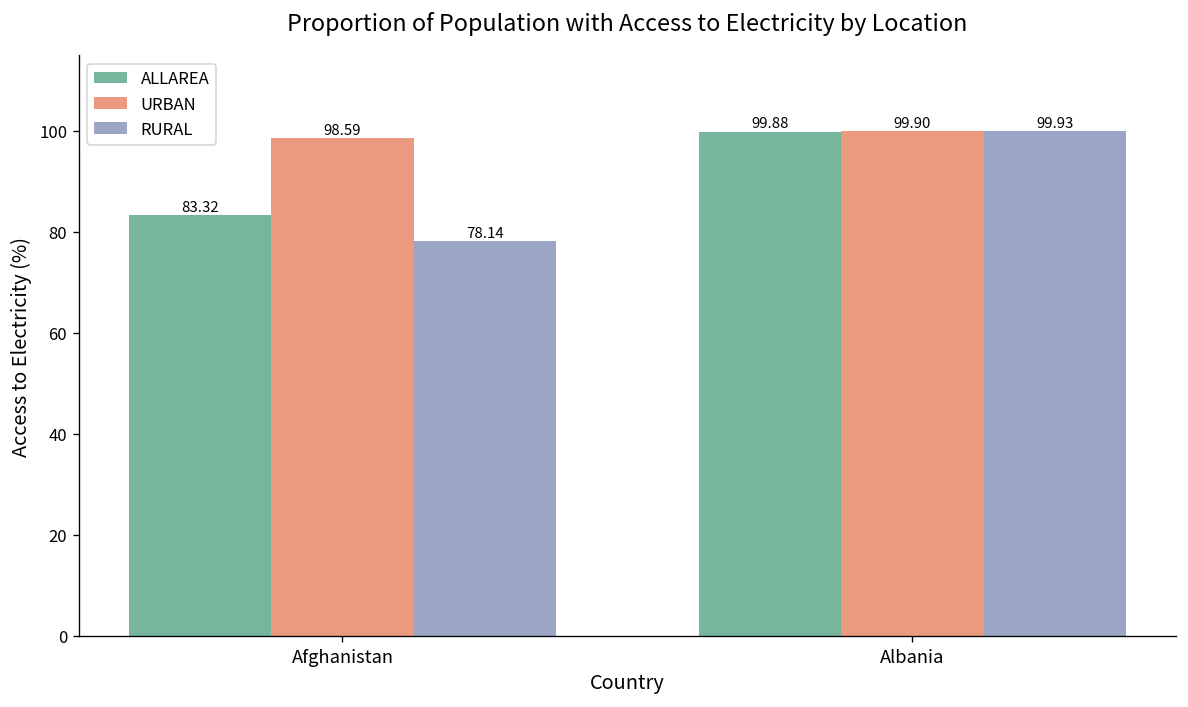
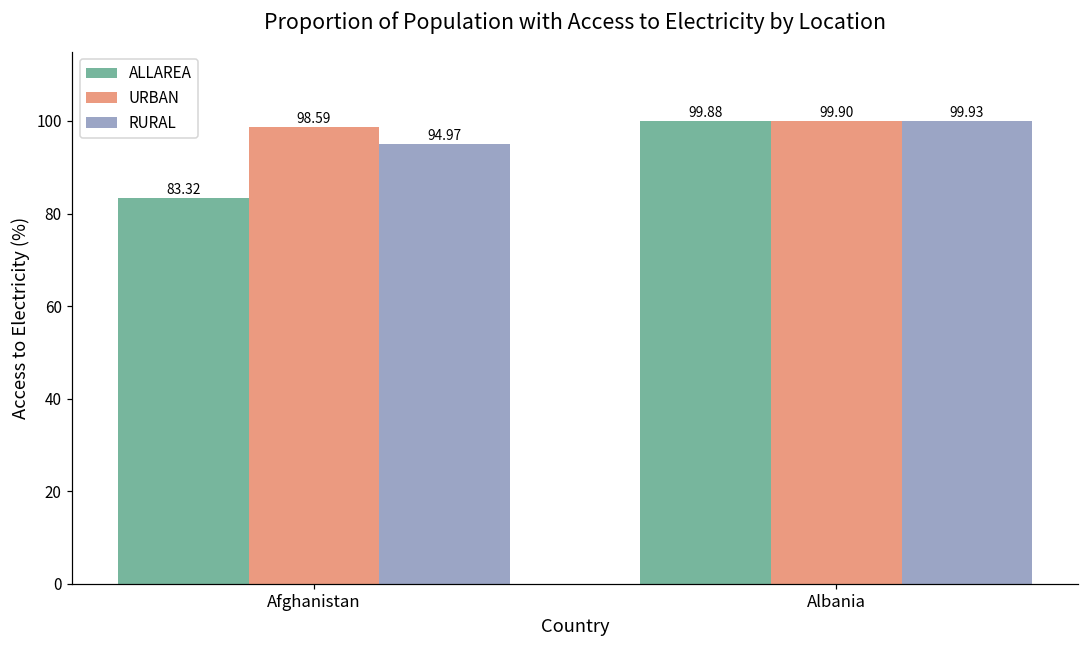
RURAL, Afghanistan: 78.14 -> 94.97
